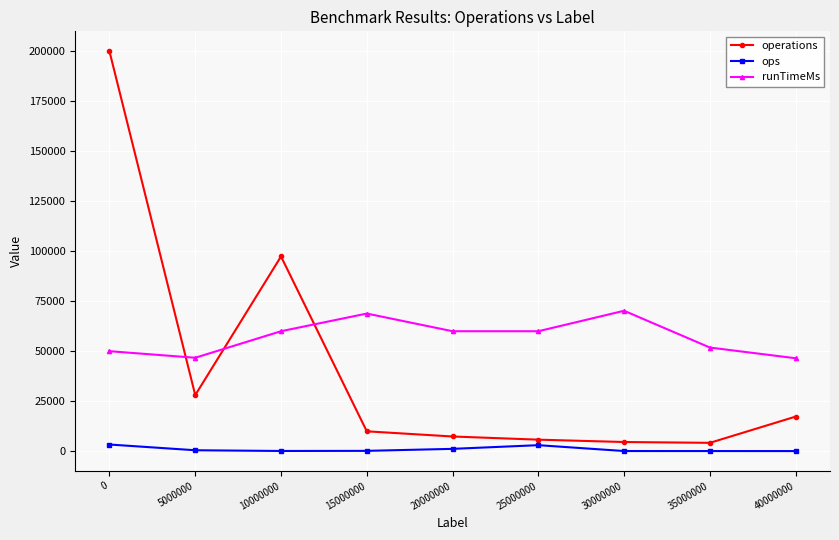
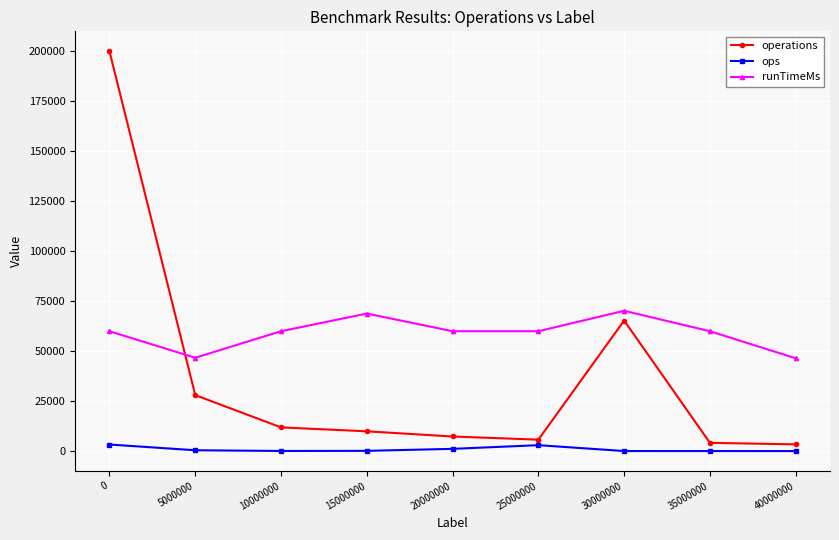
runTimeMs, 0: 50000 -> 60000
operations, 10000000: 97000 -> 12000
operations, 30000000: 5000 -> 65000
runTimeMs, 35000000: 52000 -> 60000
operations, 40000000: 17000 -> 3000
